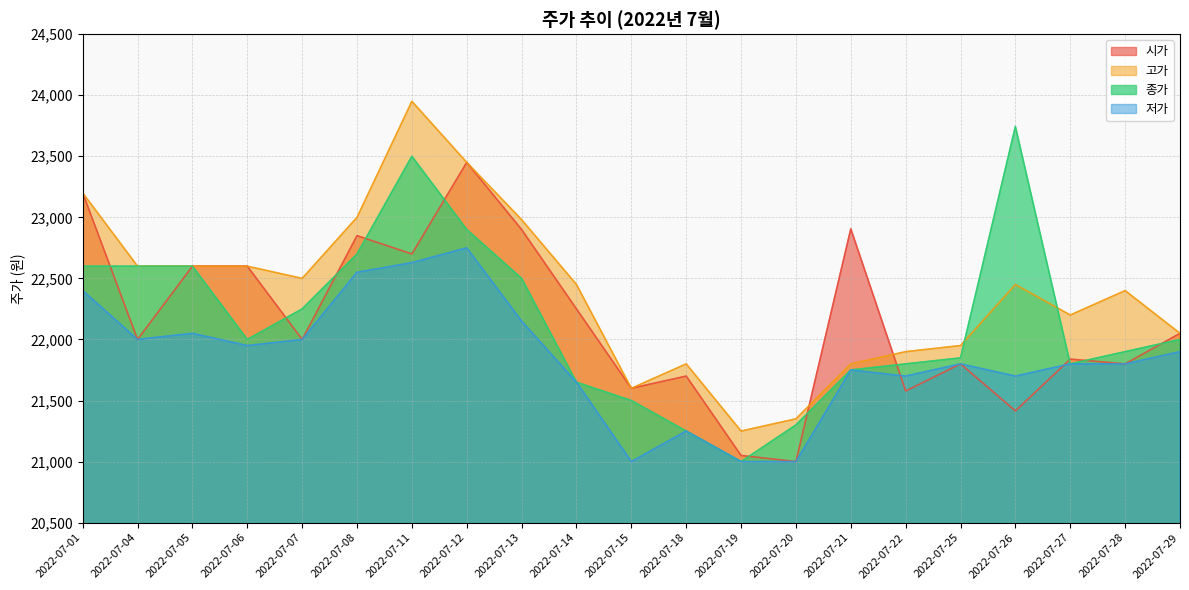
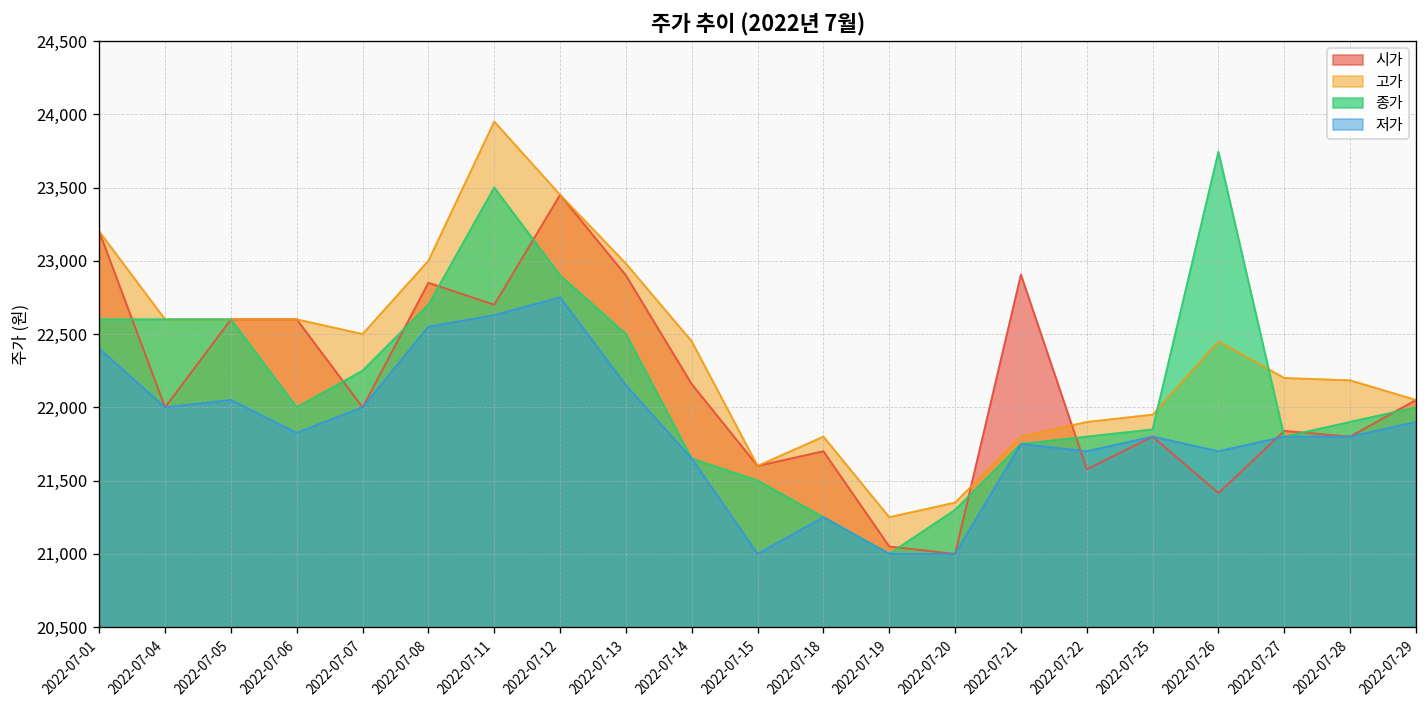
저가, 2022-07-06: 21,950 -> 21,830
시가, 2022-07-14: 22,250 -> 22,160
고가, 2022-07-28: 22,400 -> 22,180
